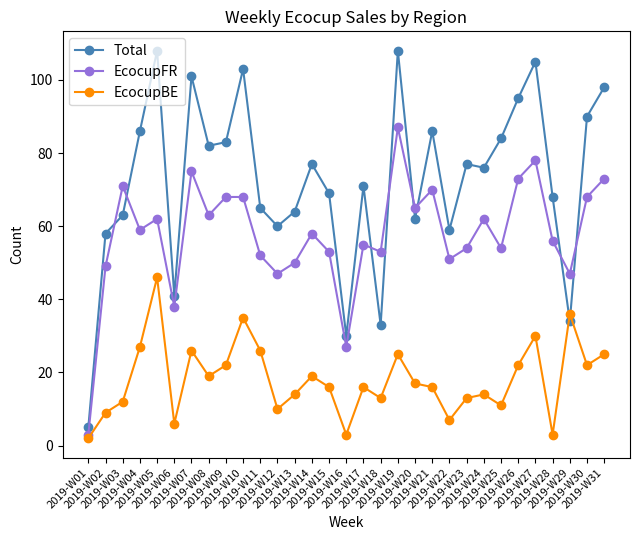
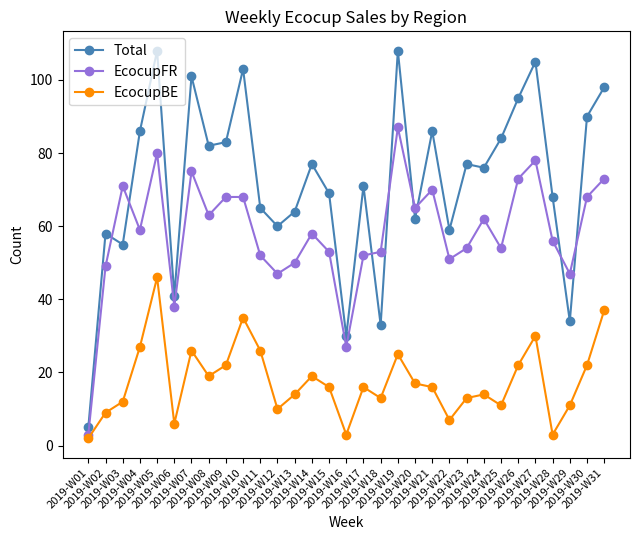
Total, 2019-W03: 63 -> 55
EcocupFR, 2019-W05: 62 -> 80
EcocupFR, 2019-W17: 55 -> 52
EcocupBE, 2019-W29: 36 -> 11
EcocupBE, 2019-W31: 25 -> 37
